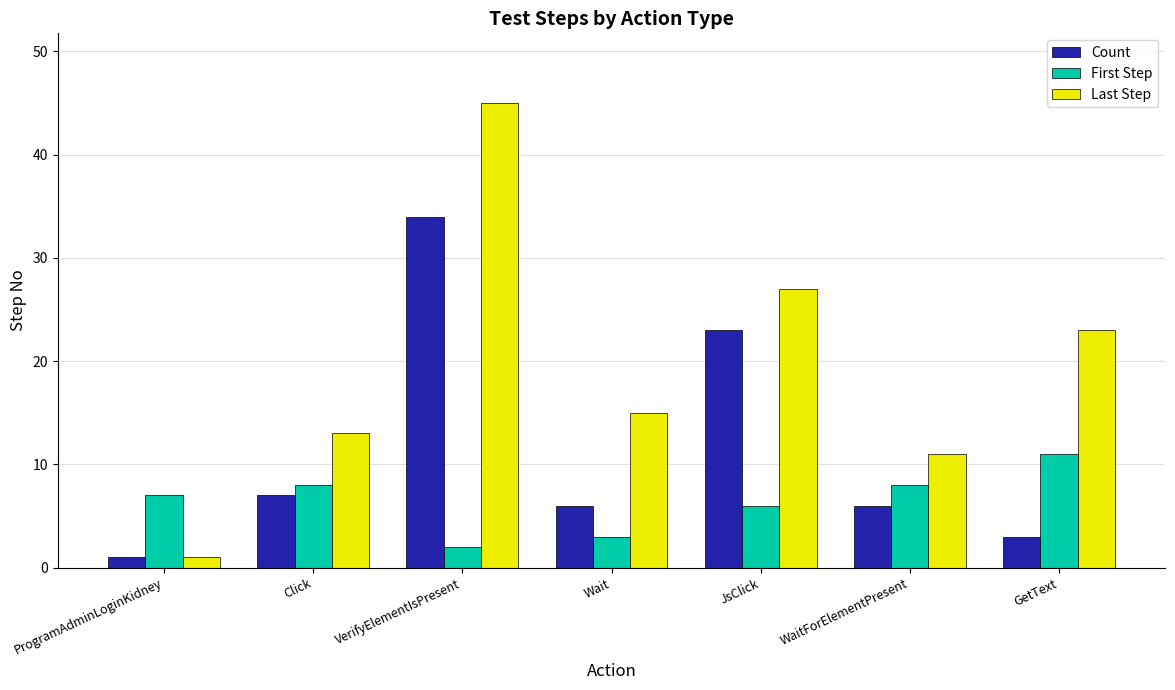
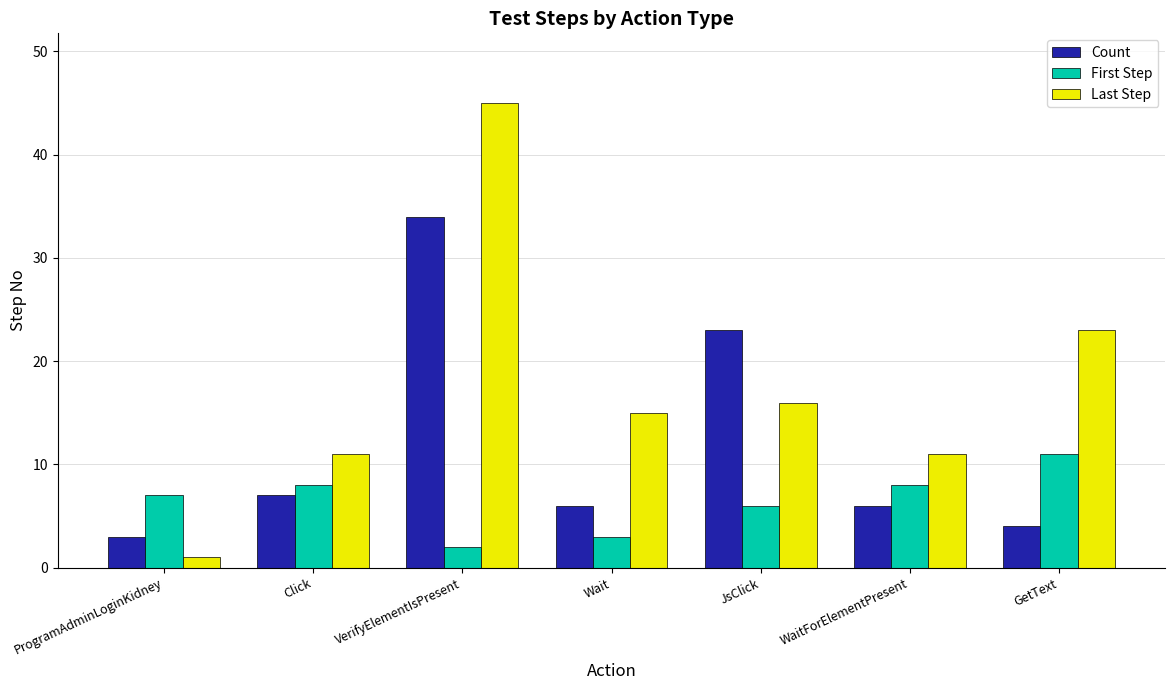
Count, ProgramAdminLoginKidney: 1 -> 3
Last Step, Click: 13 -> 11
Last Step, JsClick: 27 -> 16
Count, GetText: 3 -> 4
